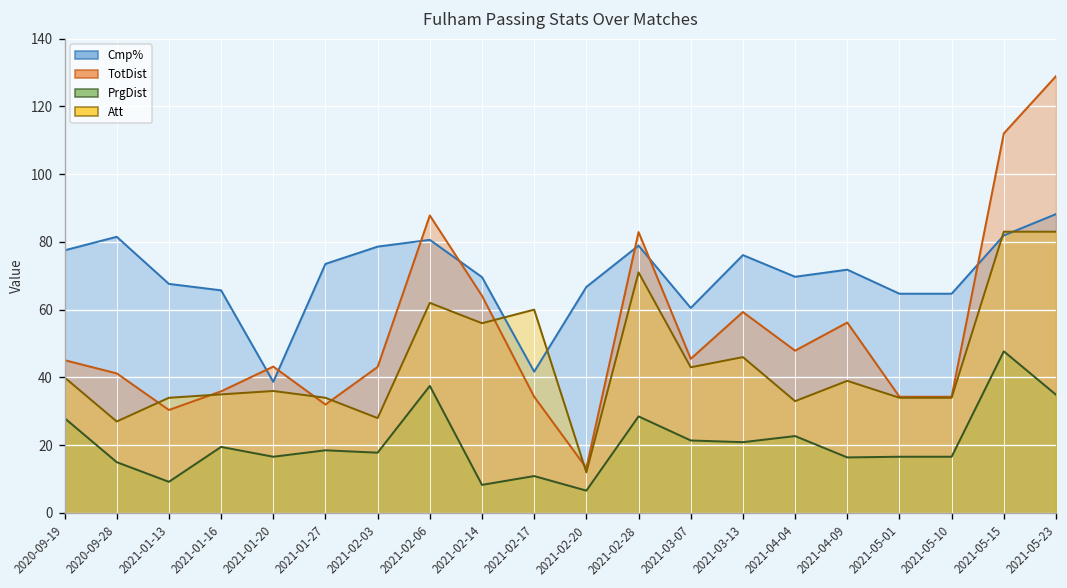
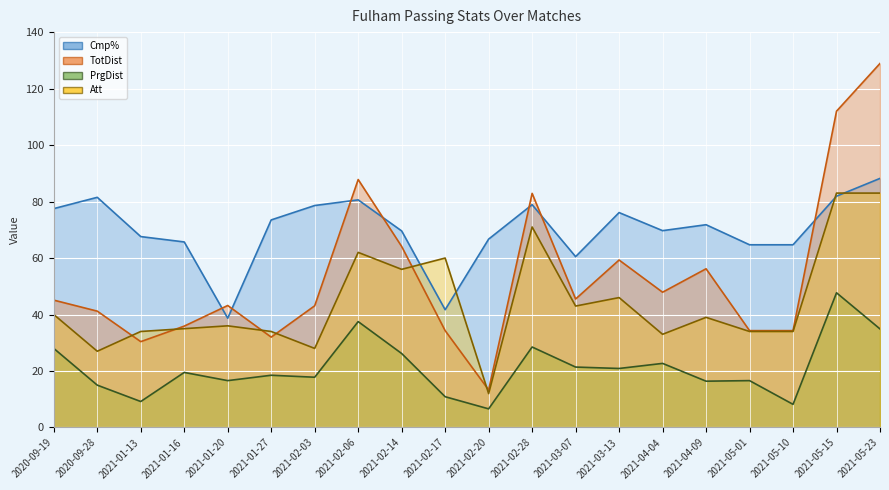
PrgDist, 2021-02-14: 8 -> 26
PrgDist, 2021-05-10: 17 -> 8
